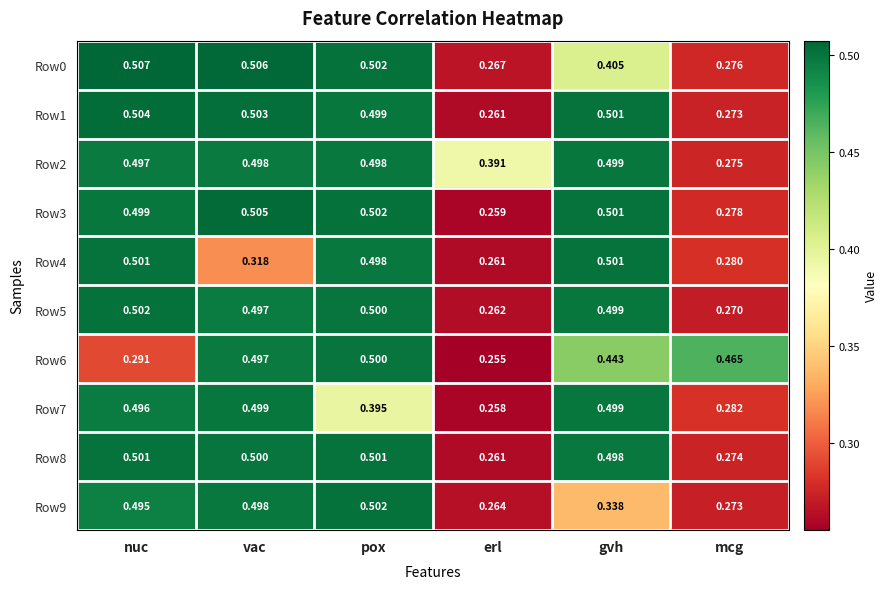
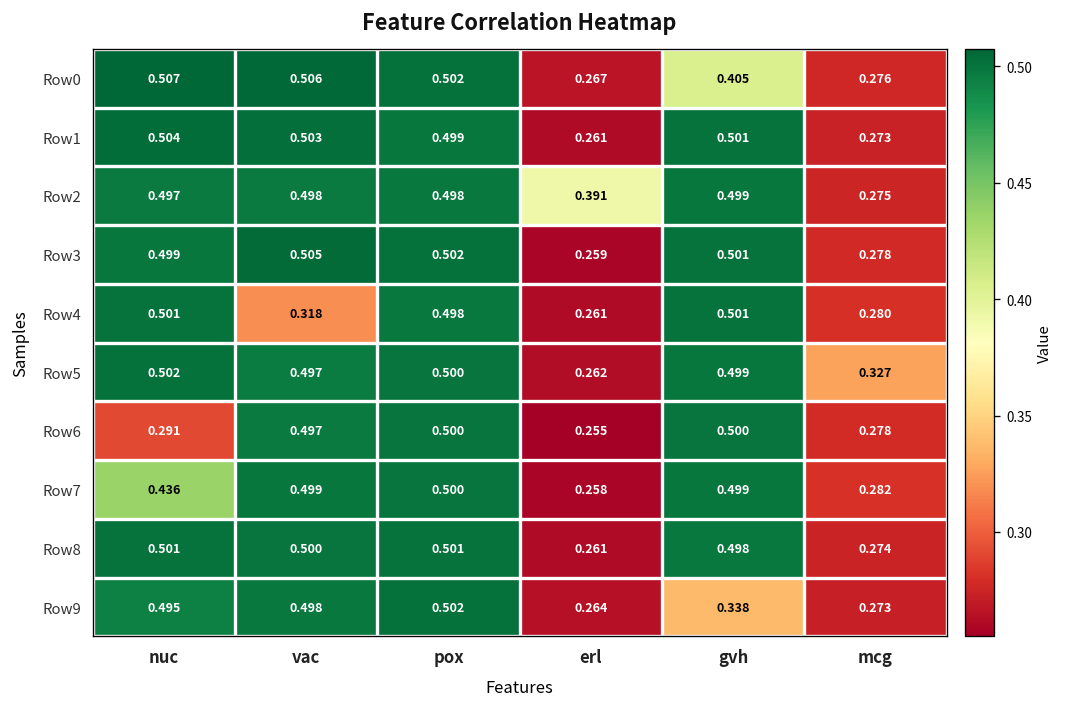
Row5, mcg: 0.270 -> 0.327
Row6, gvh: 0.443 -> 0.500
Row6, mcg: 0.465 -> 0.278
Row7, nuc: 0.496 -> 0.436
Row7, pox: 0.395 -> 0.500
